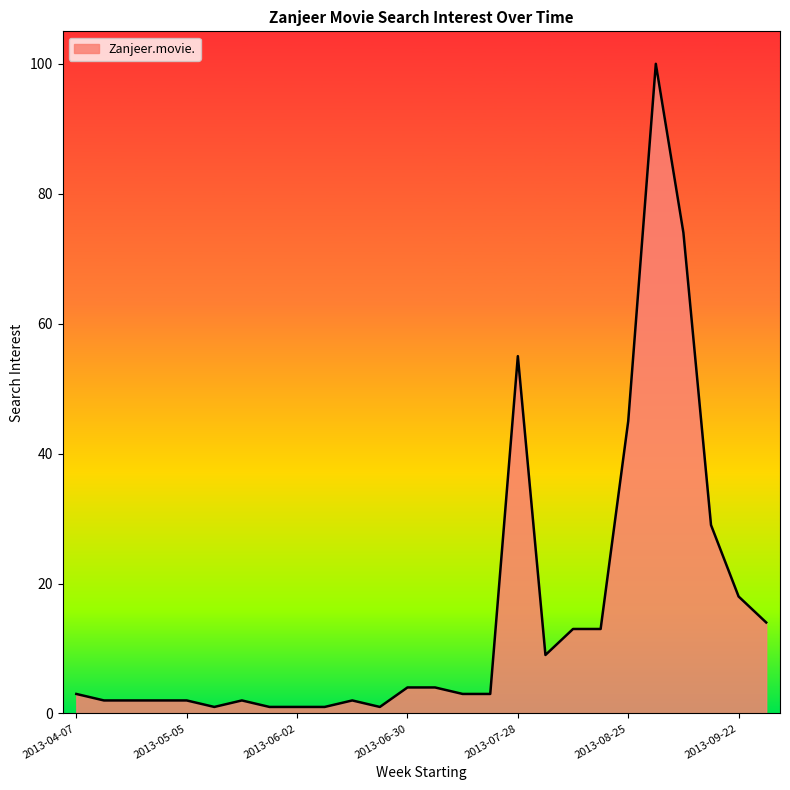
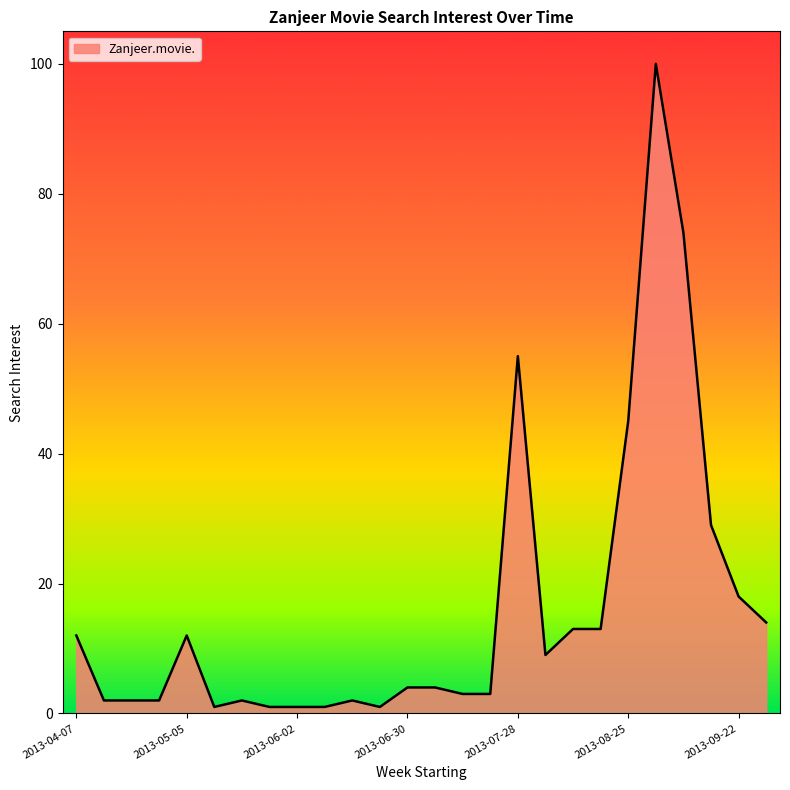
2013-04-07: 3 -> 12
2013-05-05: 2 -> 12
